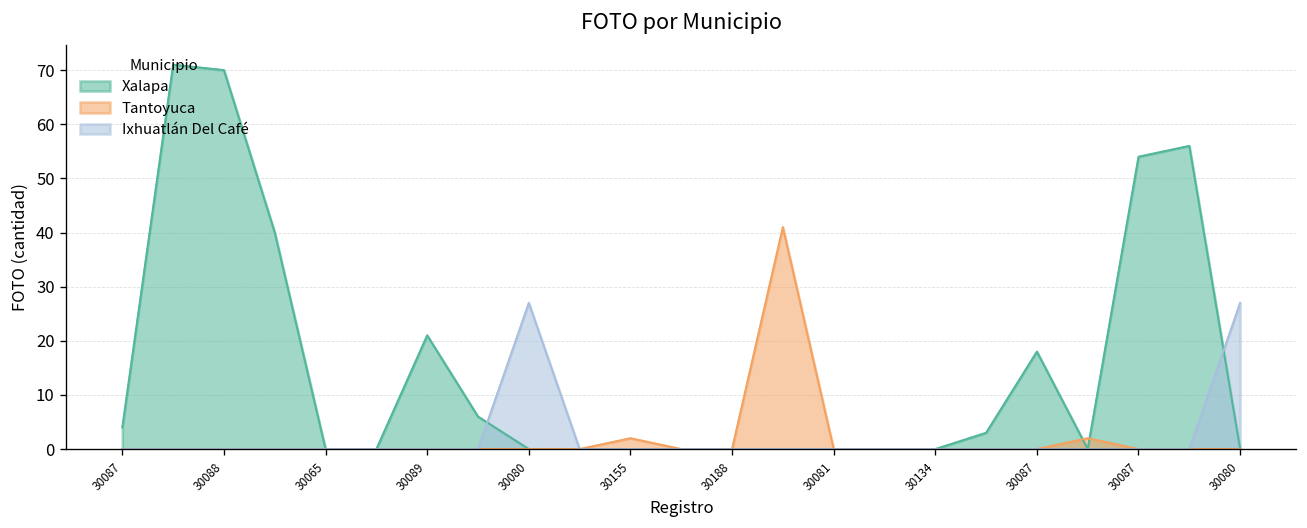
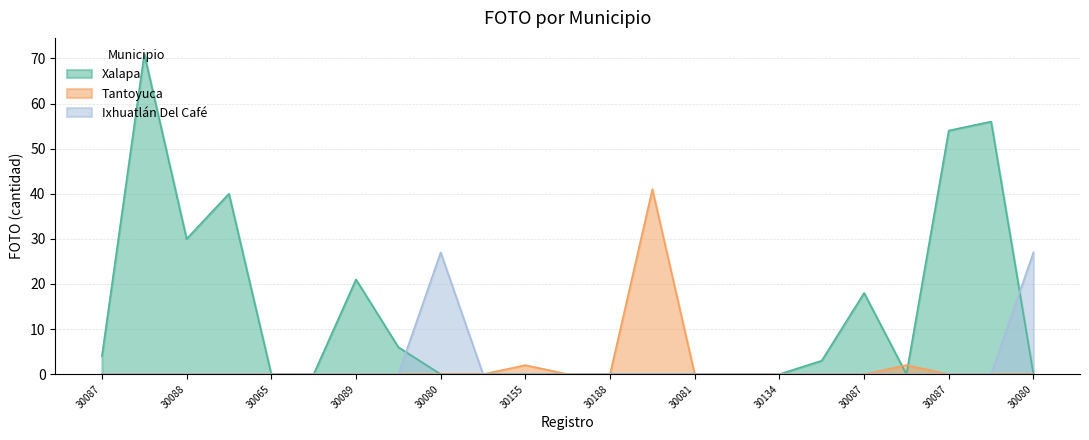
Xalapa, 30088: 70 -> 30
